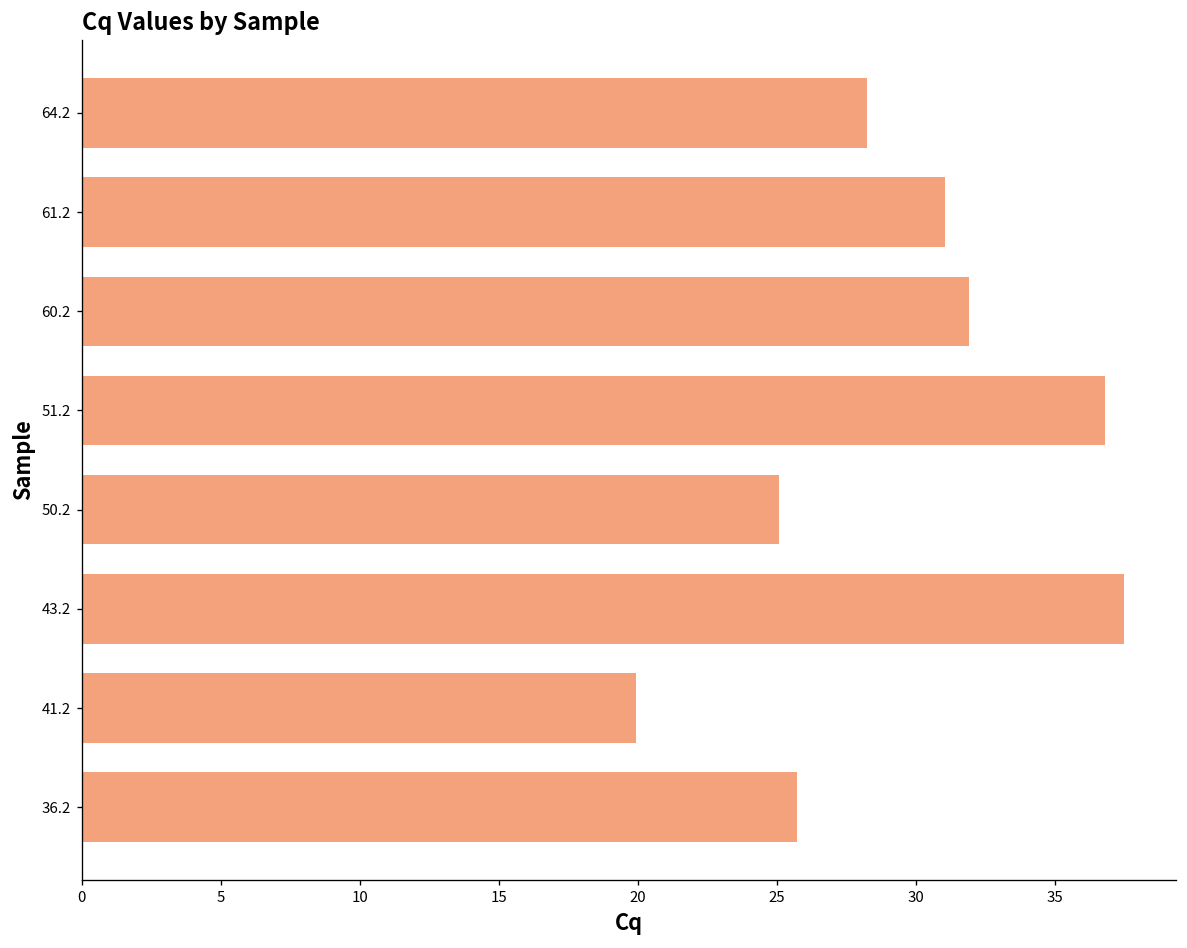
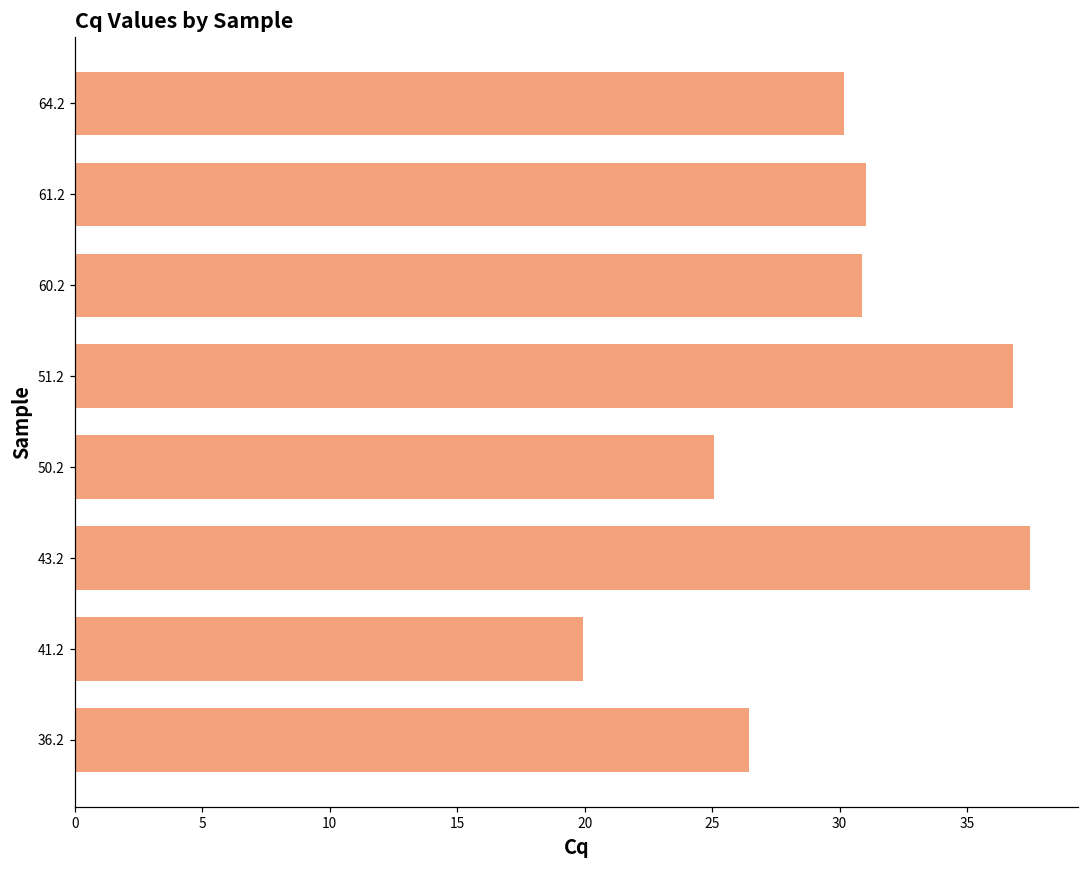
64.2: 28.2 -> 30.2
60.2: 31.9 -> 30.9
36.2: 25.7 -> 26.4
